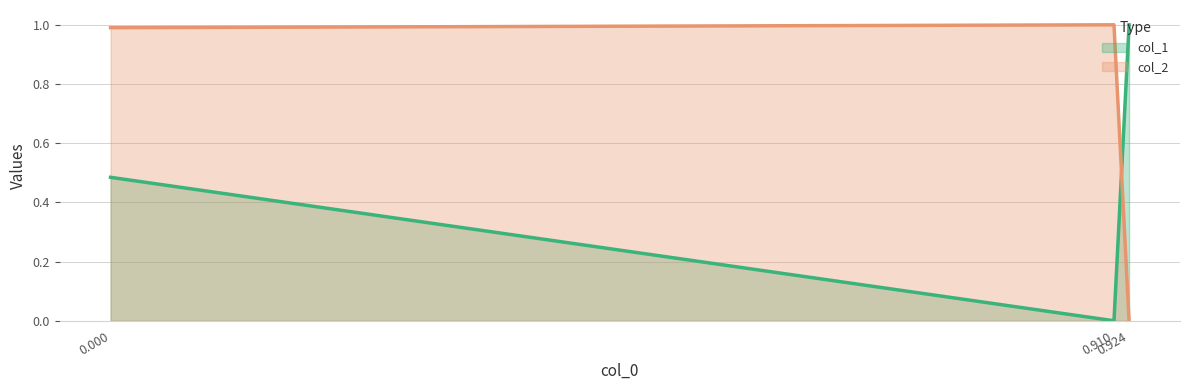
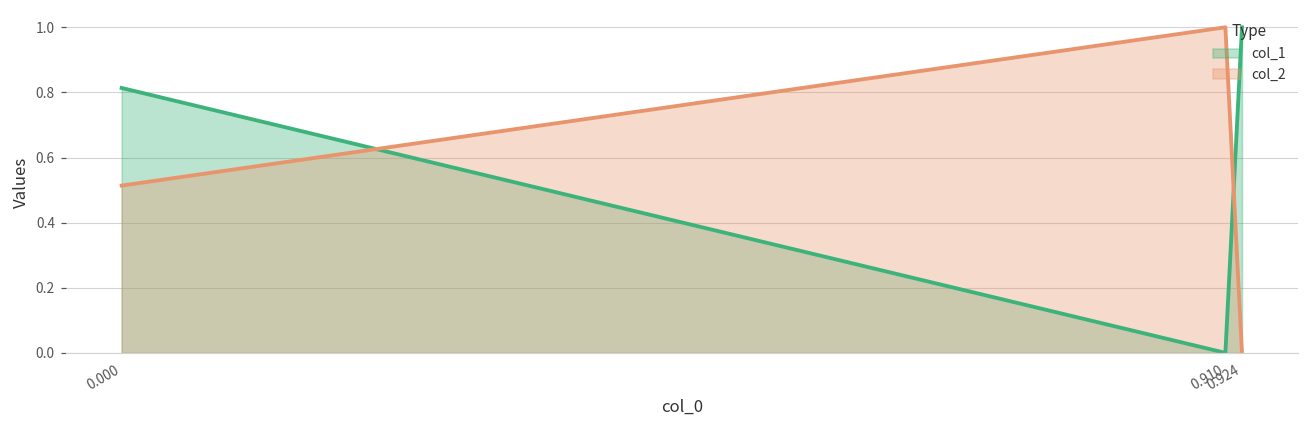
col_1, 0.000: 0.48 -> 0.81
col_2, 0.000: 0.99 -> 0.51
